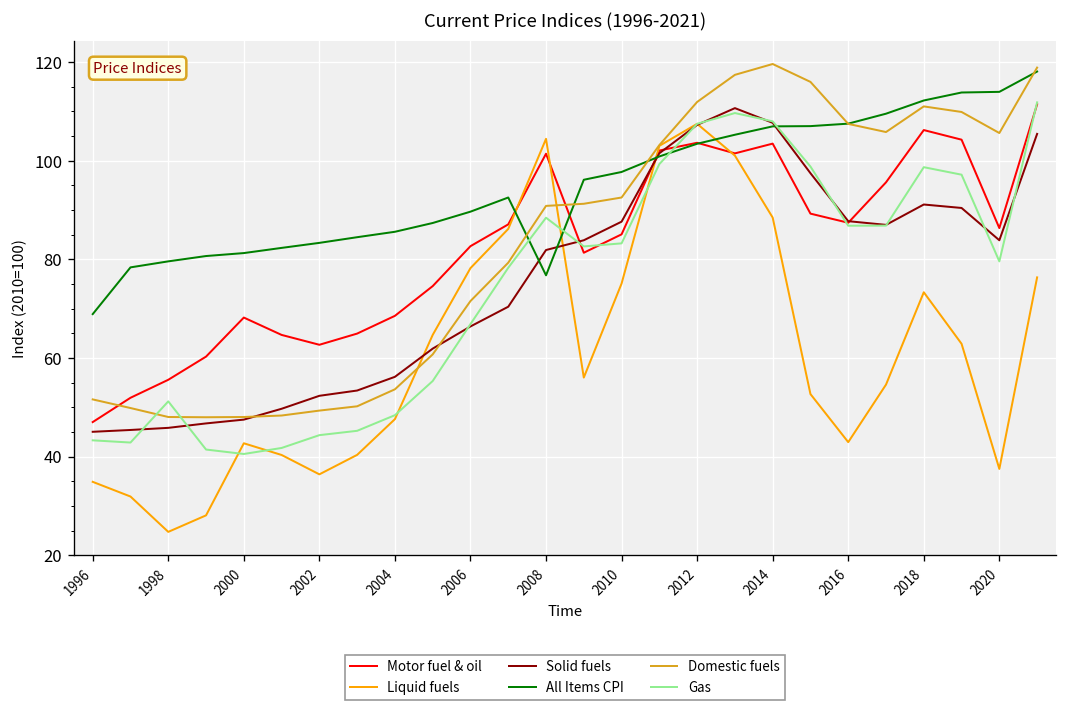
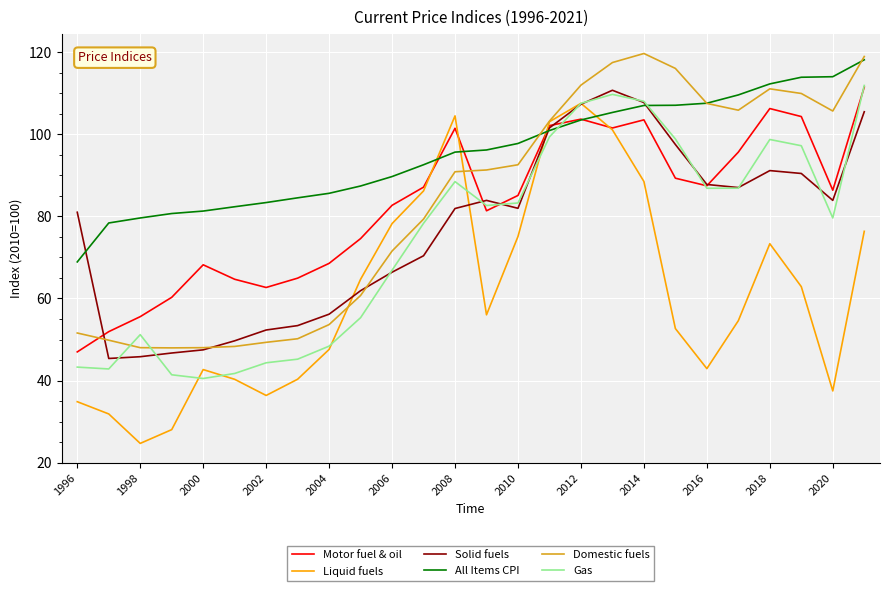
Solid fuels, 1996: 45 -> 81
All Items CPI, 2008: 77 -> 96
Solid fuels, 2010: 88 -> 82
